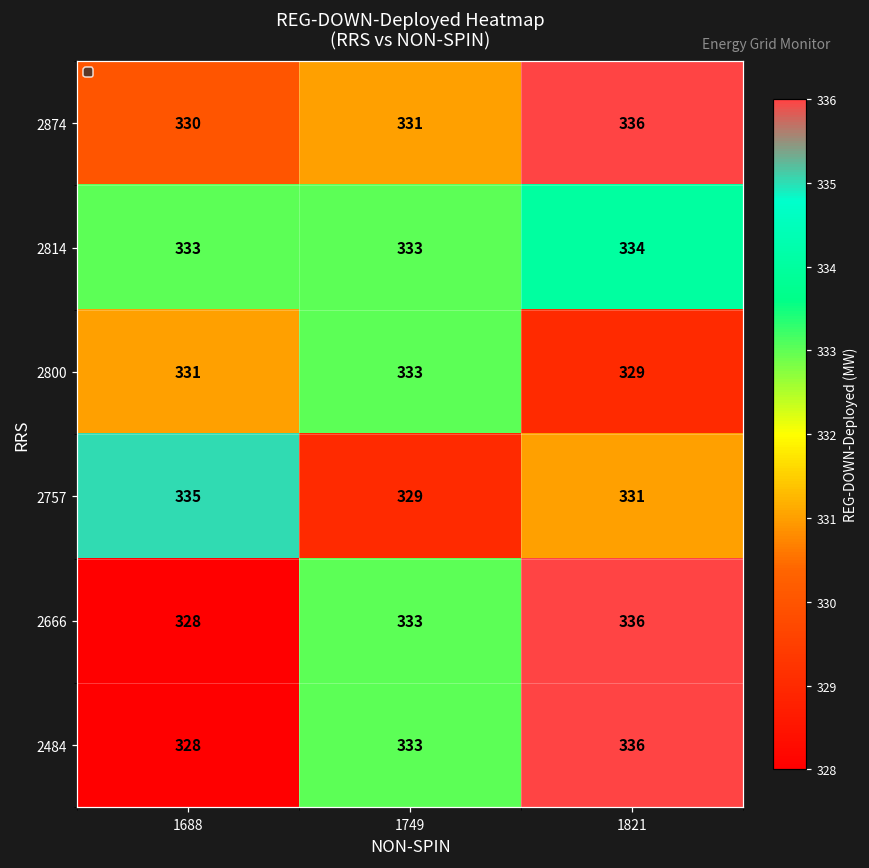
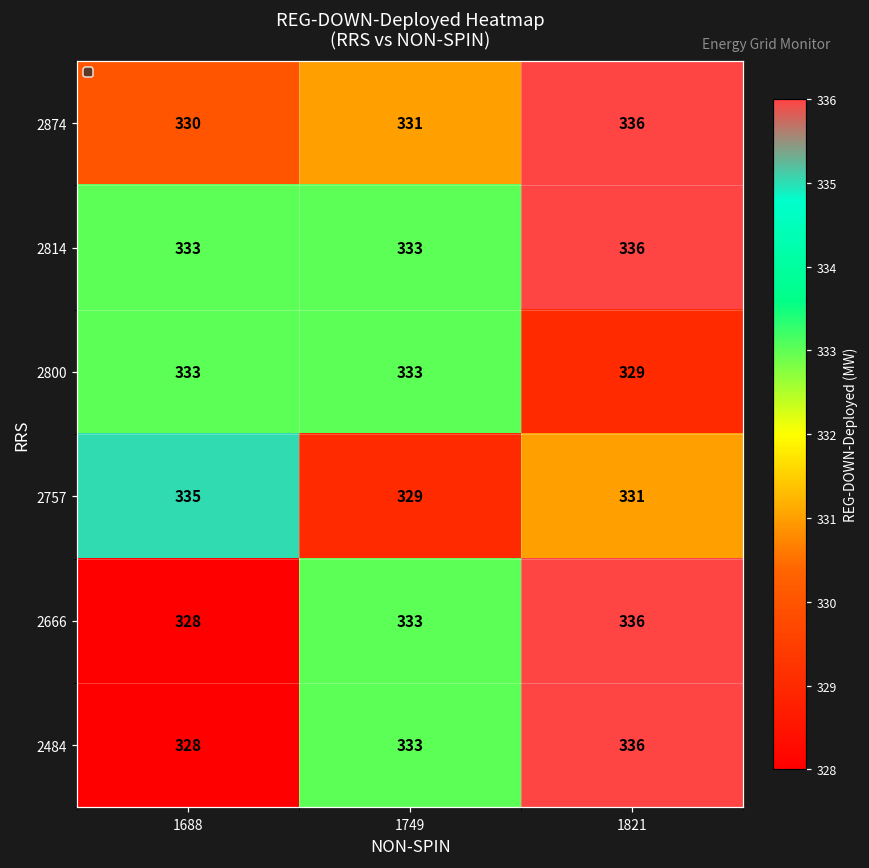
2814, 1821: 334 -> 336
2800, 1688: 331 -> 333
